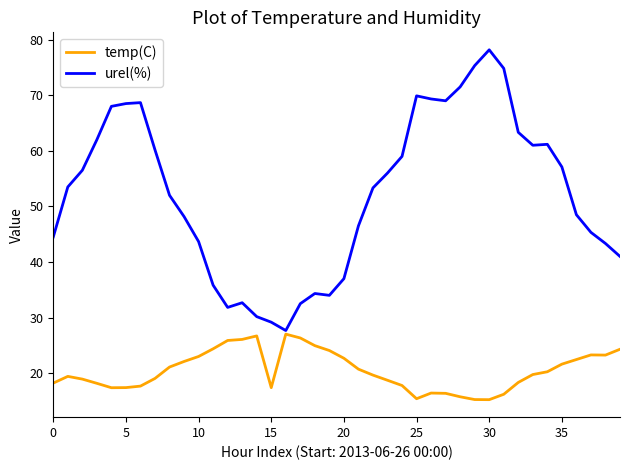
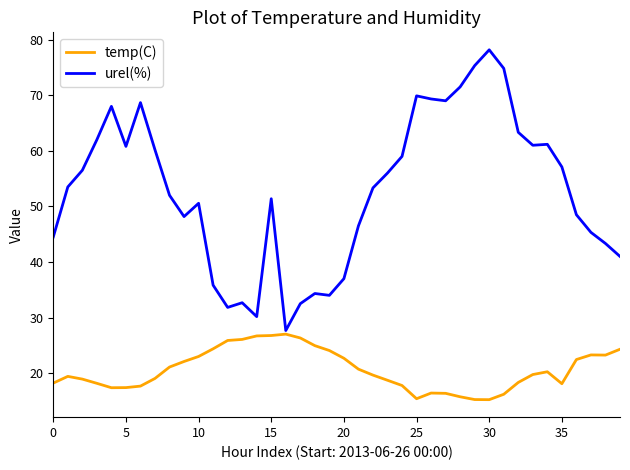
urel(%), 5: 69 -> 61
urel(%), 10: 44 -> 51
temp(C), 15: 17 -> 27
urel(%), 15: 29 -> 51
temp(C), 35: 22 -> 18
